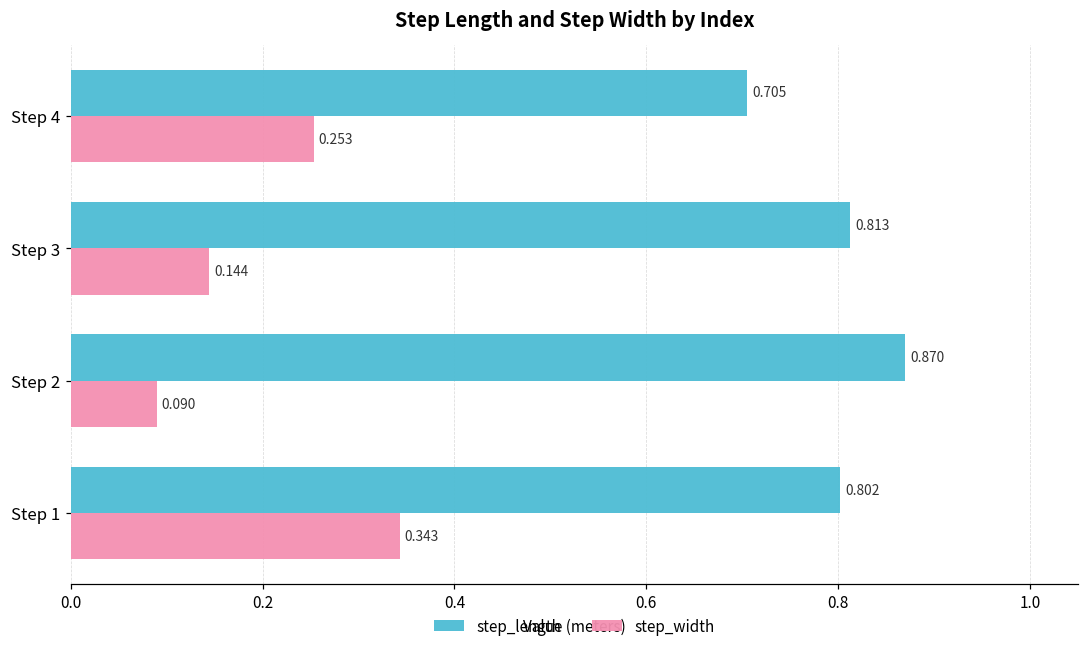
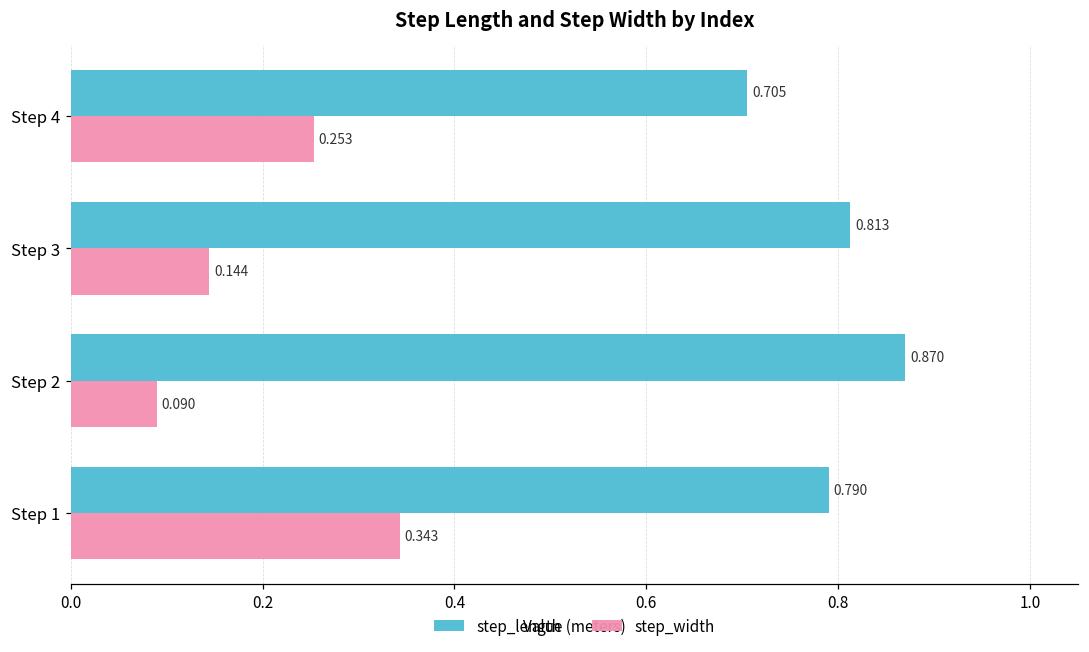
step_length, Step 1: 0.802 -> 0.790
